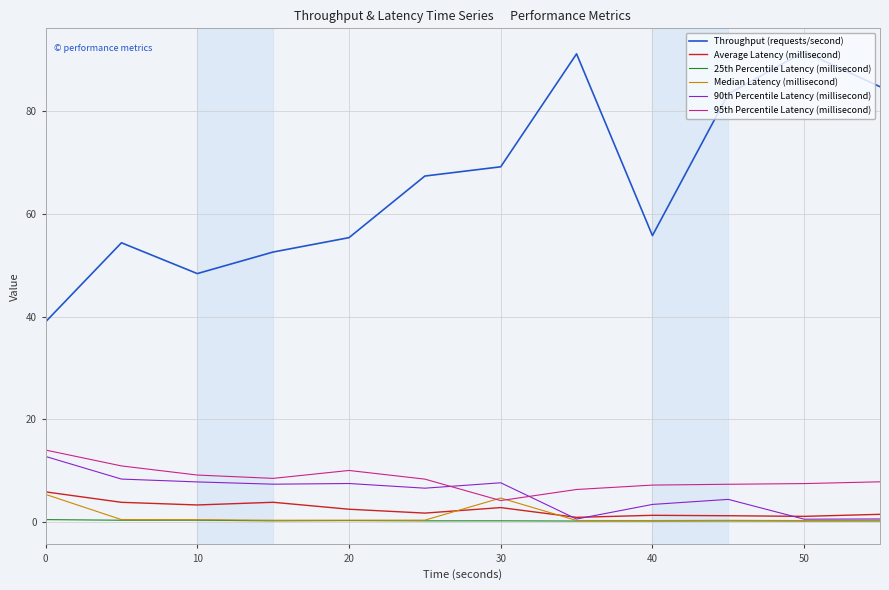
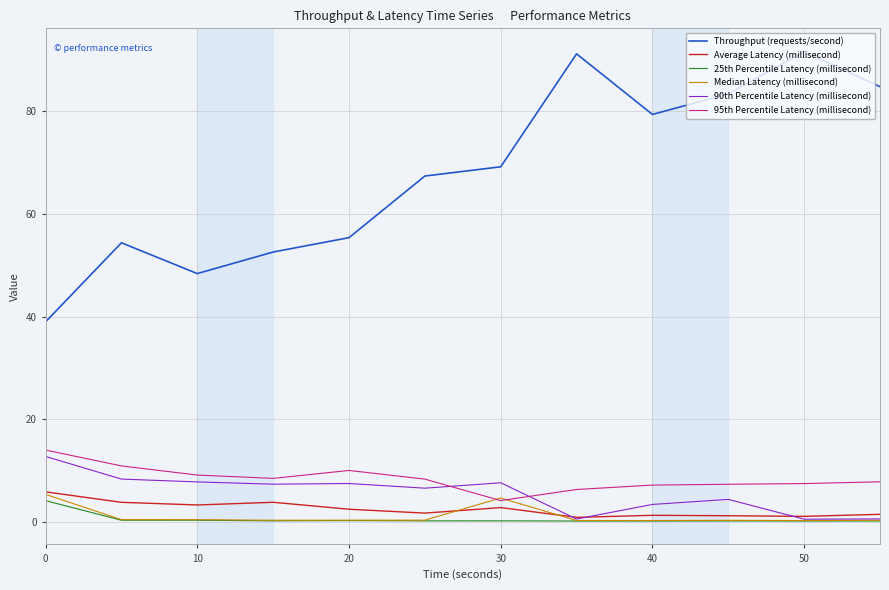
25th Percentile Latency (millisecond), 0: 0 -> 4
Throughput (requests/second), 40: 56 -> 79
